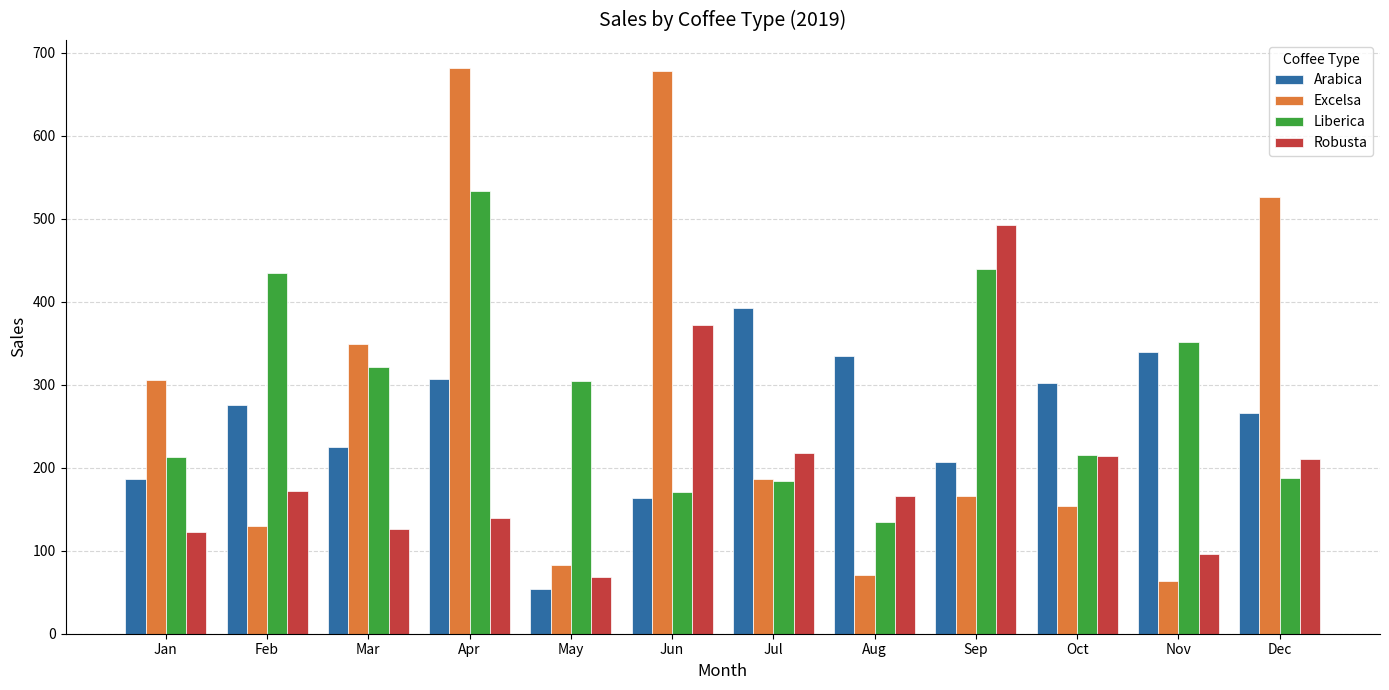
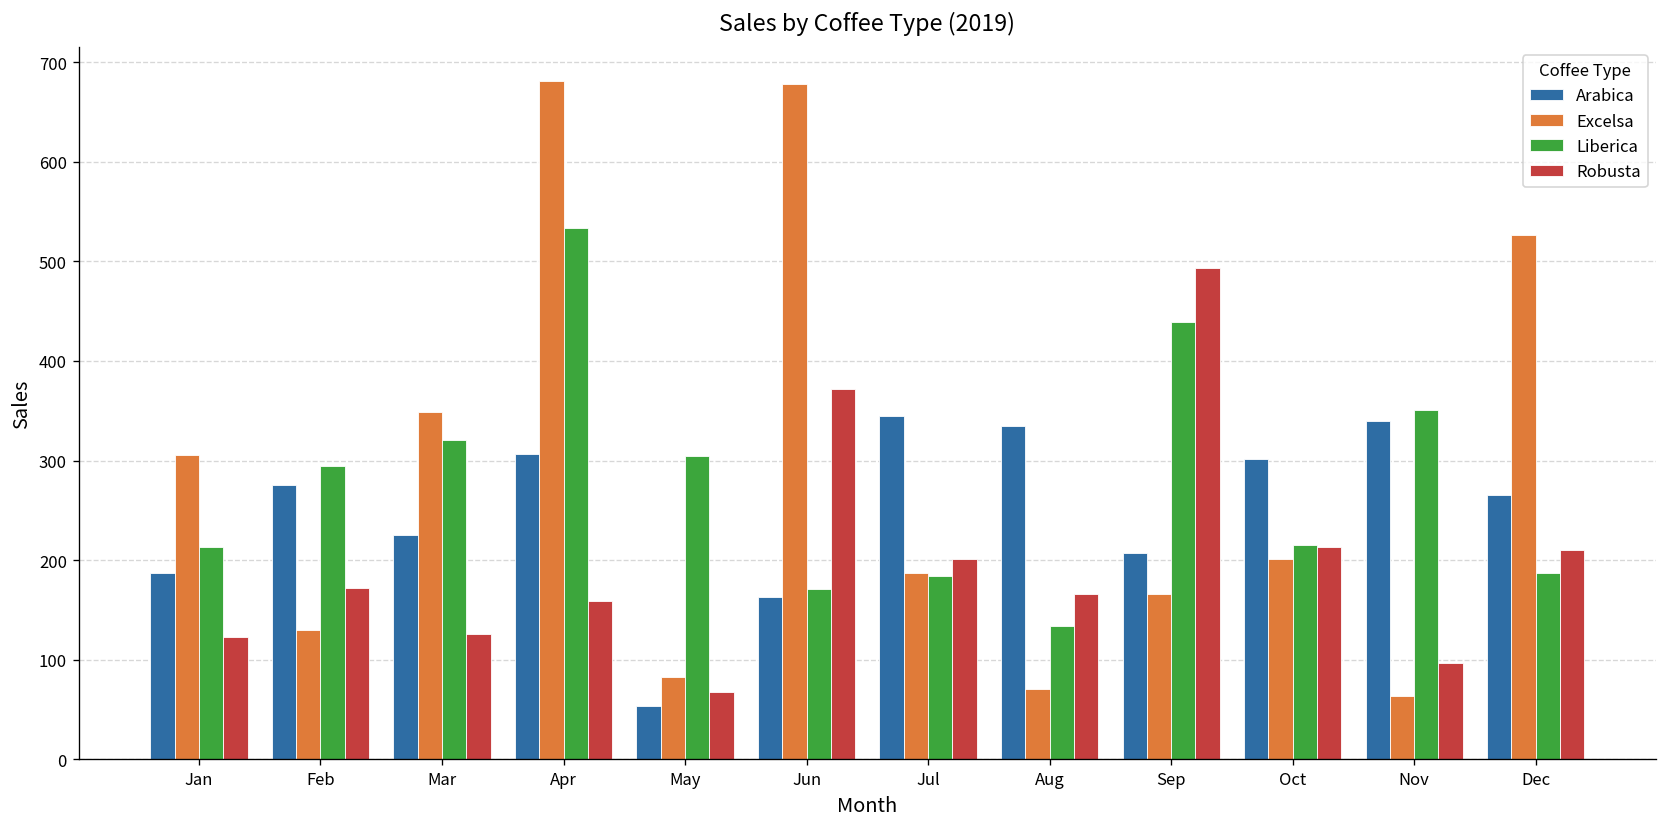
Liberica, Feb: 430 -> 290
Robusta, Apr: 140 -> 160
Arabica, Jul: 390 -> 350
Robusta, Jul: 220 -> 200
Excelsa, Oct: 150 -> 200
